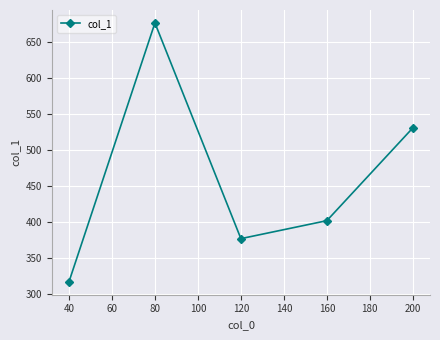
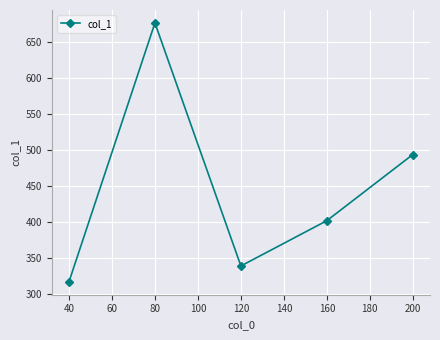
120: 380 -> 340
200: 530 -> 490
